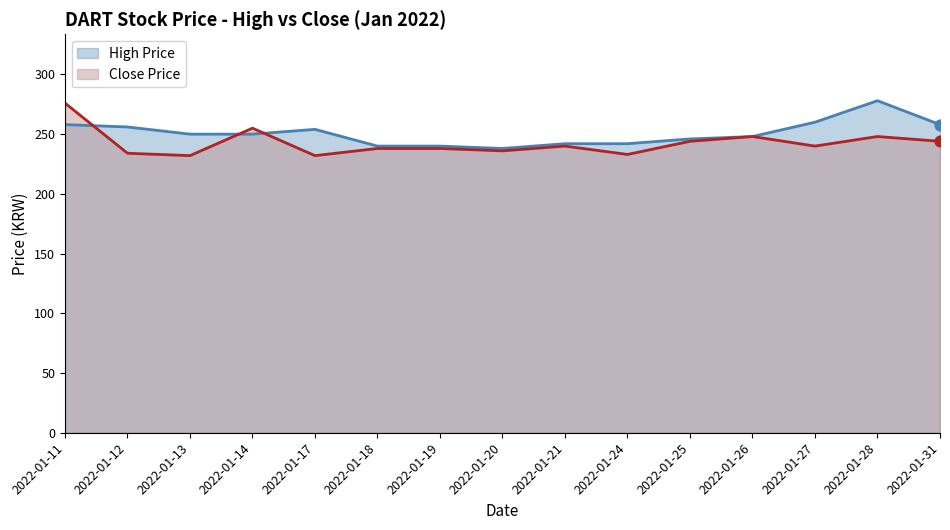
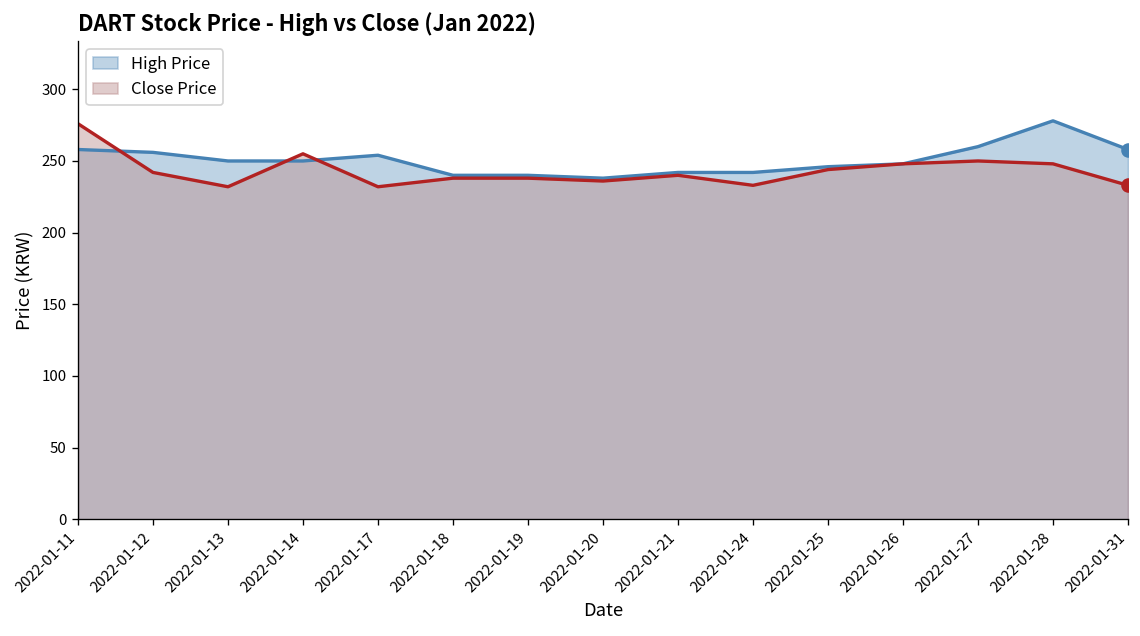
Close Price, 2022-01-12: 234 -> 242
Close Price, 2022-01-27: 240 -> 250
Close Price, 2022-01-31: 244 -> 233
